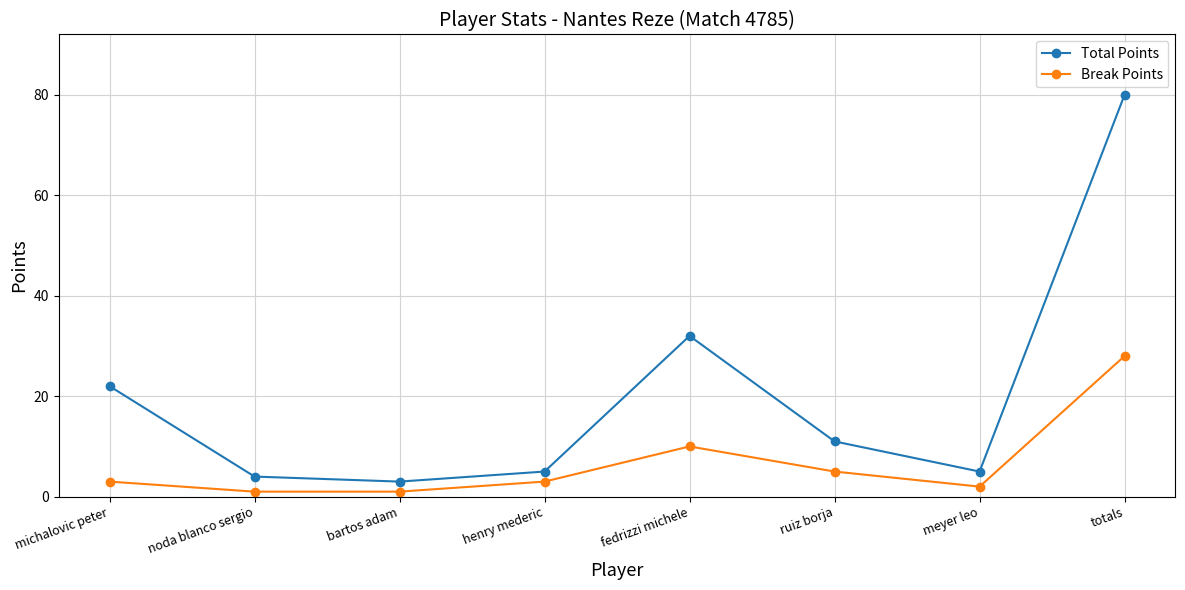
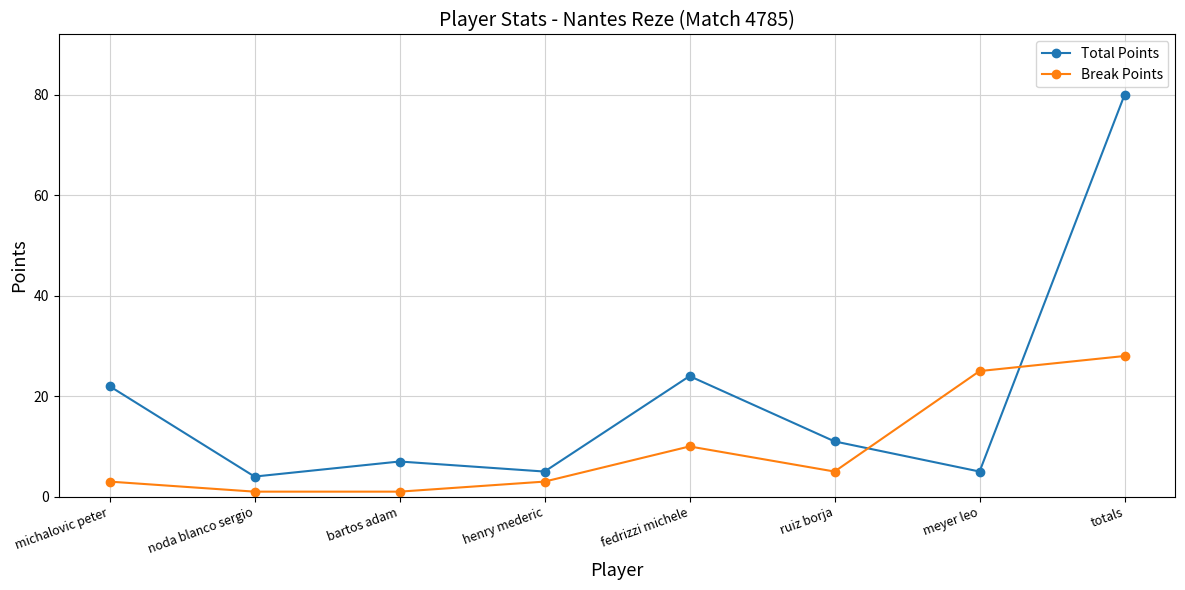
Total Points, bartos adam: 3 -> 7
Total Points, fedrizzi michele: 32 -> 24
Break Points, meyer leo: 2 -> 25
